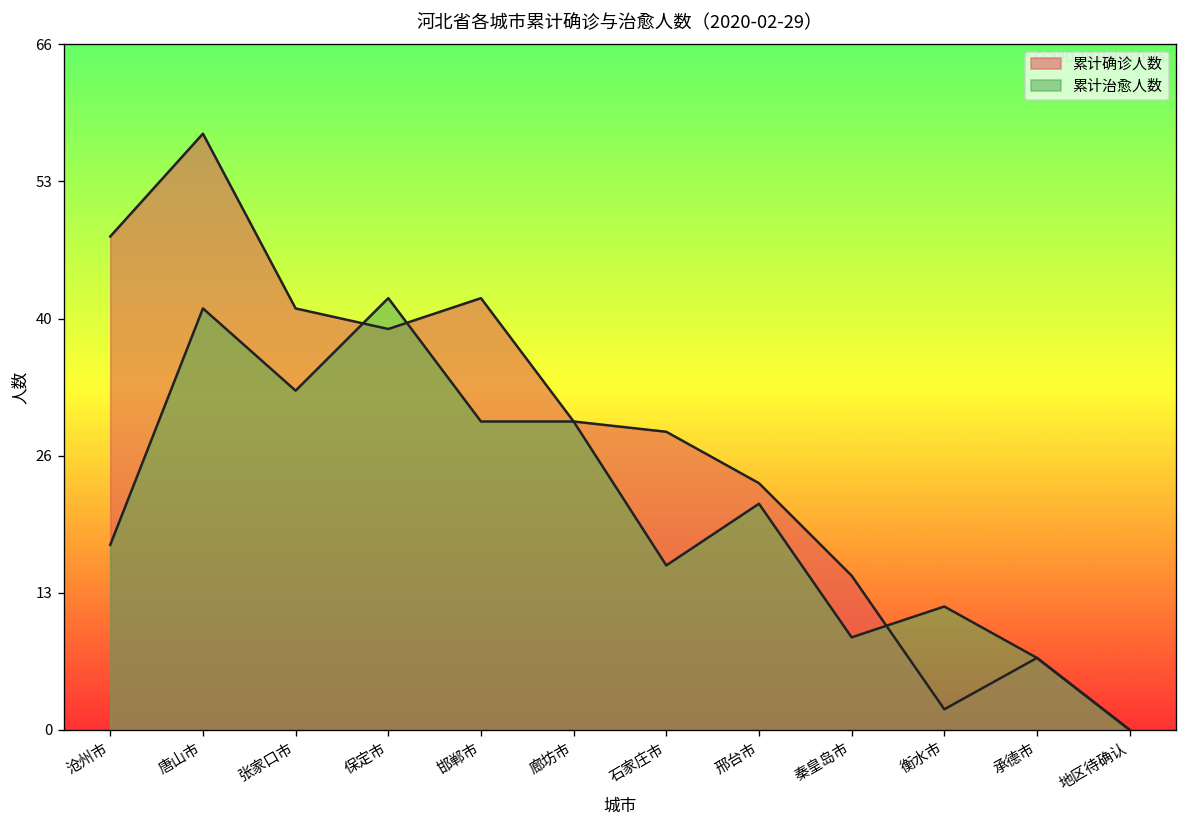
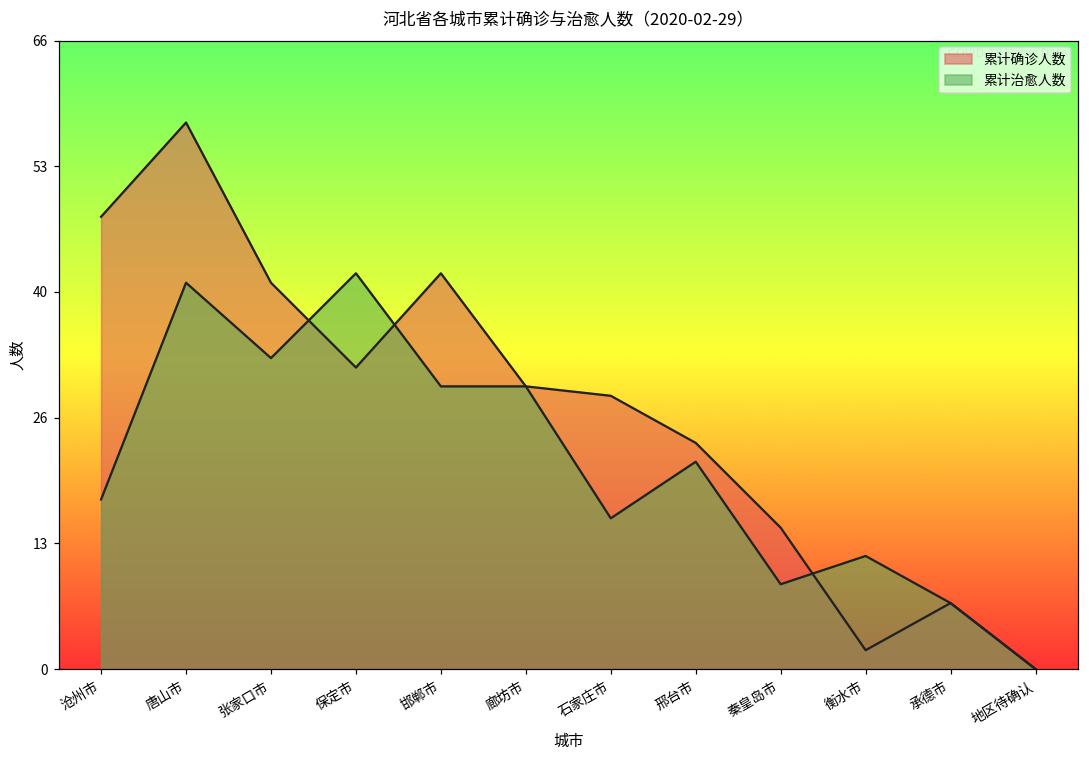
累计确诊人数, 保定市: 39 -> 32
